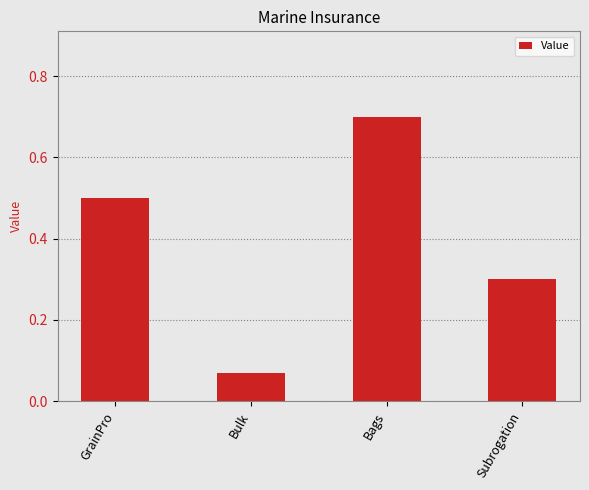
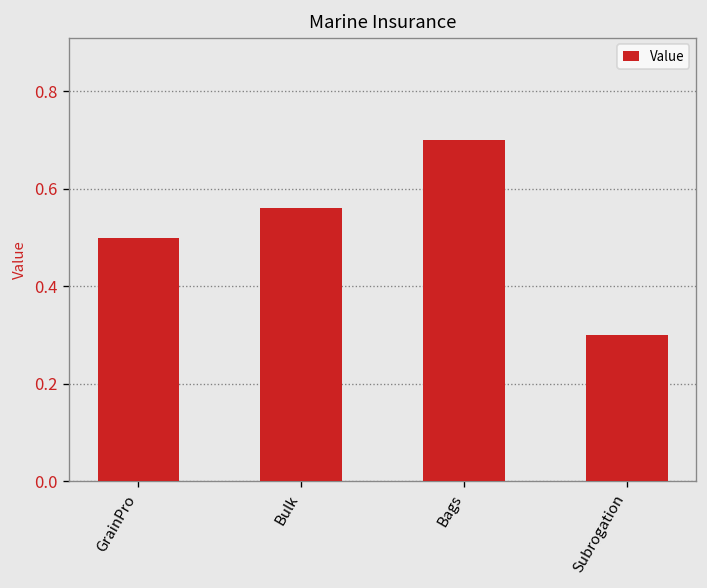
Bulk: 0.07 -> 0.56
